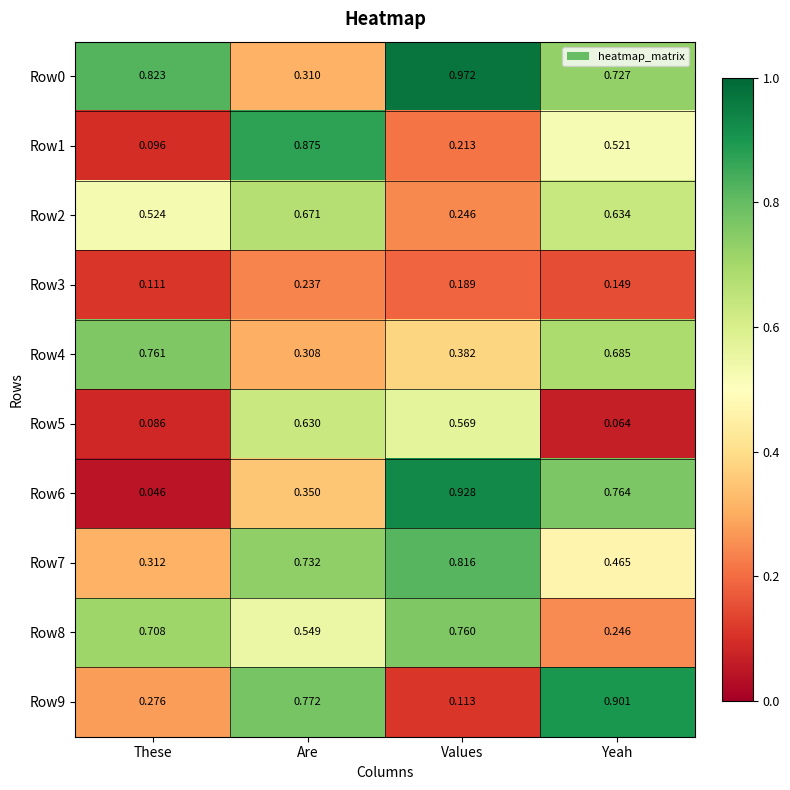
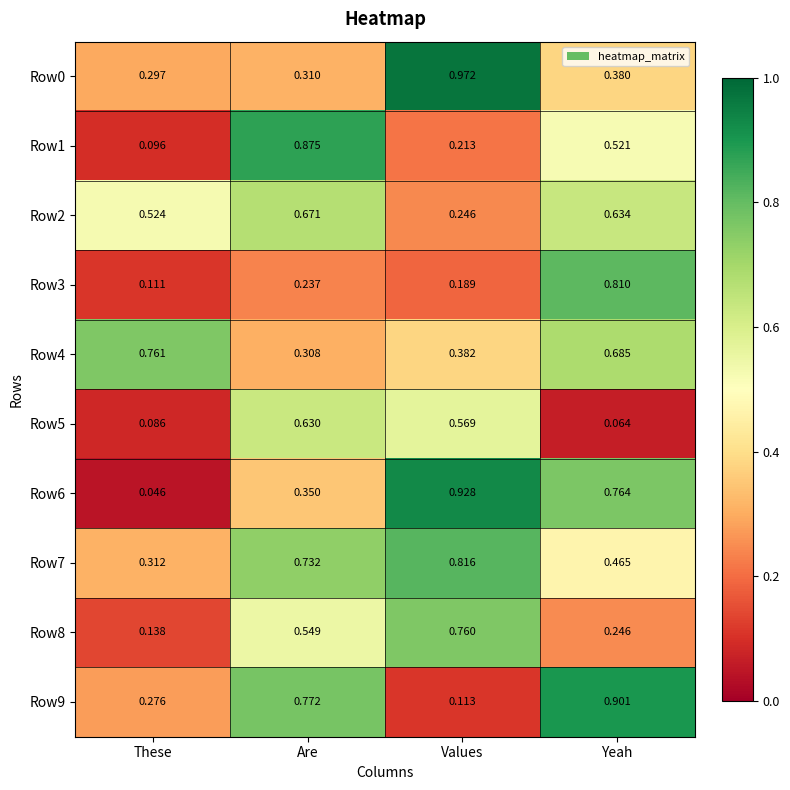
Row0, These: 0.823 -> 0.297
Row0, Yeah: 0.727 -> 0.380
Row3, Yeah: 0.149 -> 0.810
Row8, These: 0.708 -> 0.138
